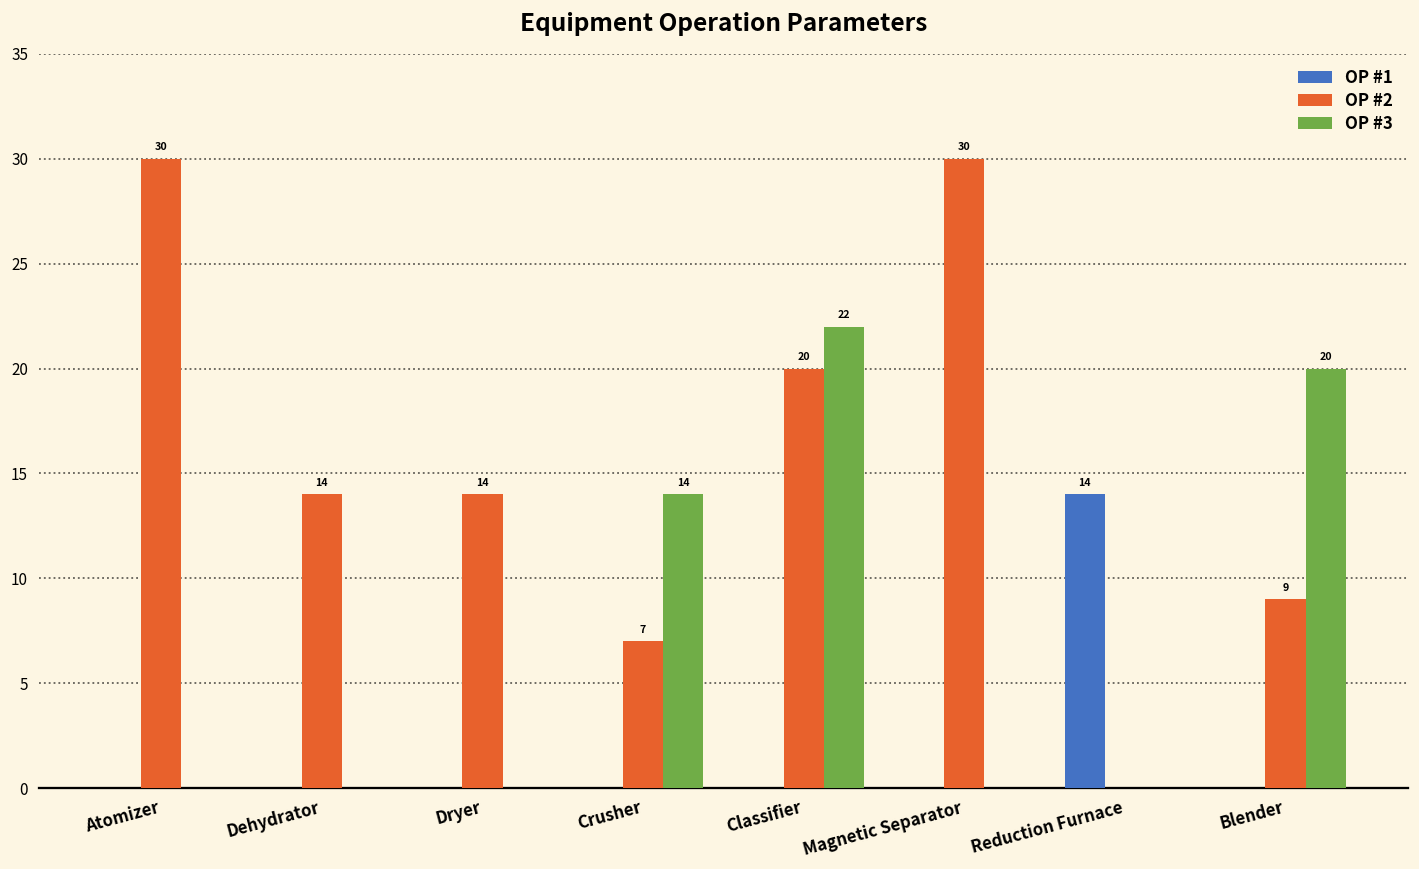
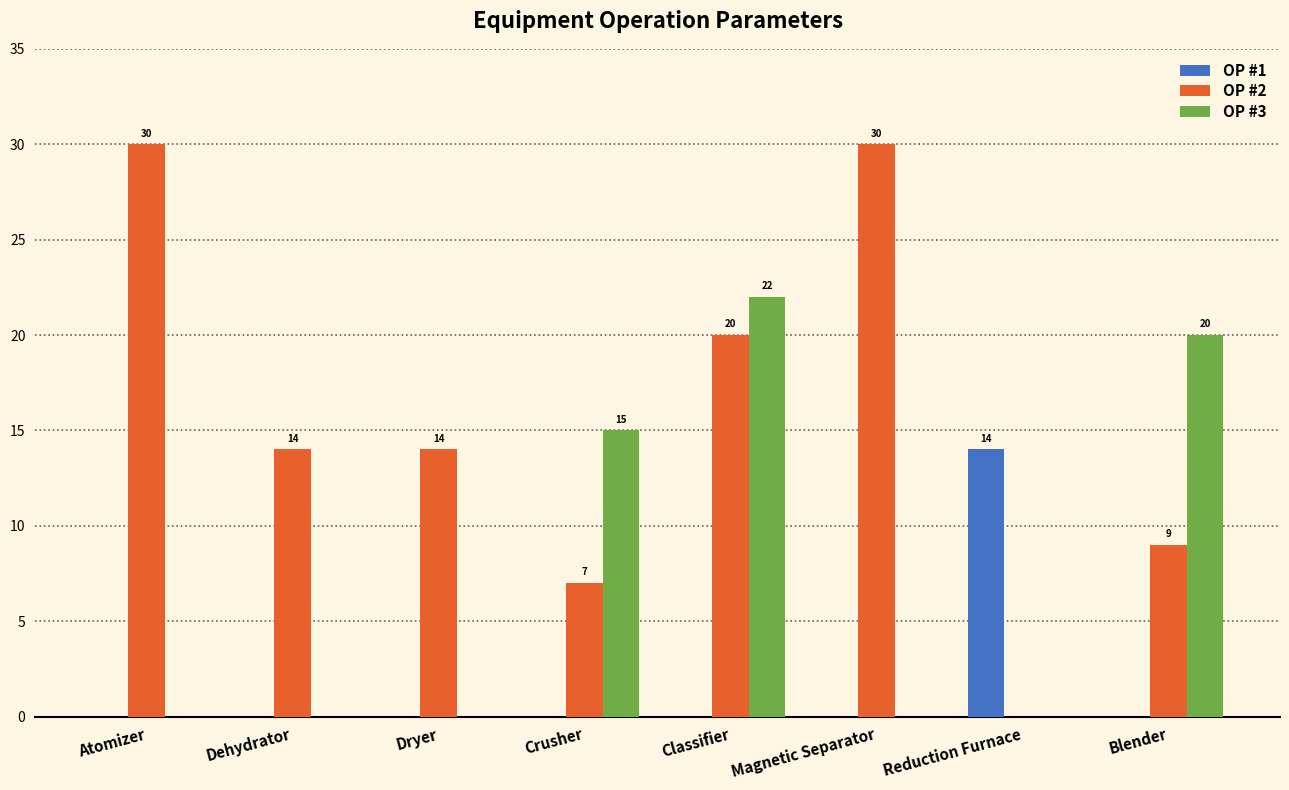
OP #3, Crusher: 14 -> 15
